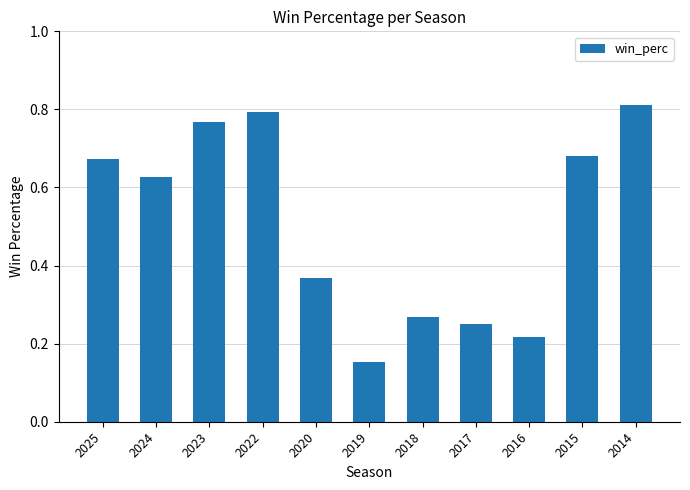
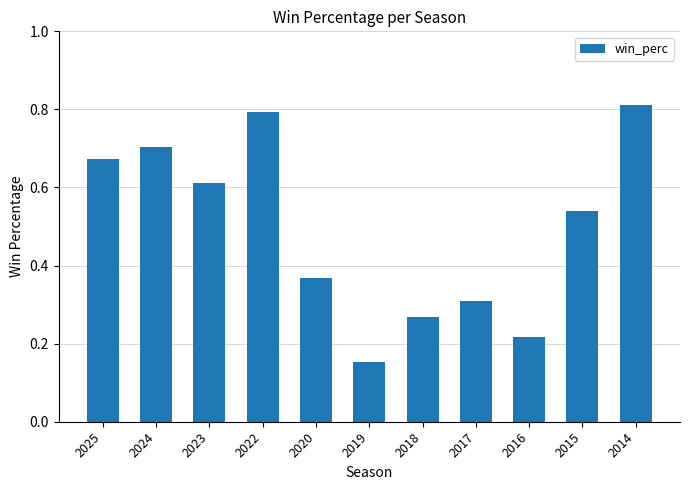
2024: 0.63 -> 0.70
2023: 0.77 -> 0.61
2017: 0.25 -> 0.31
2015: 0.68 -> 0.54
